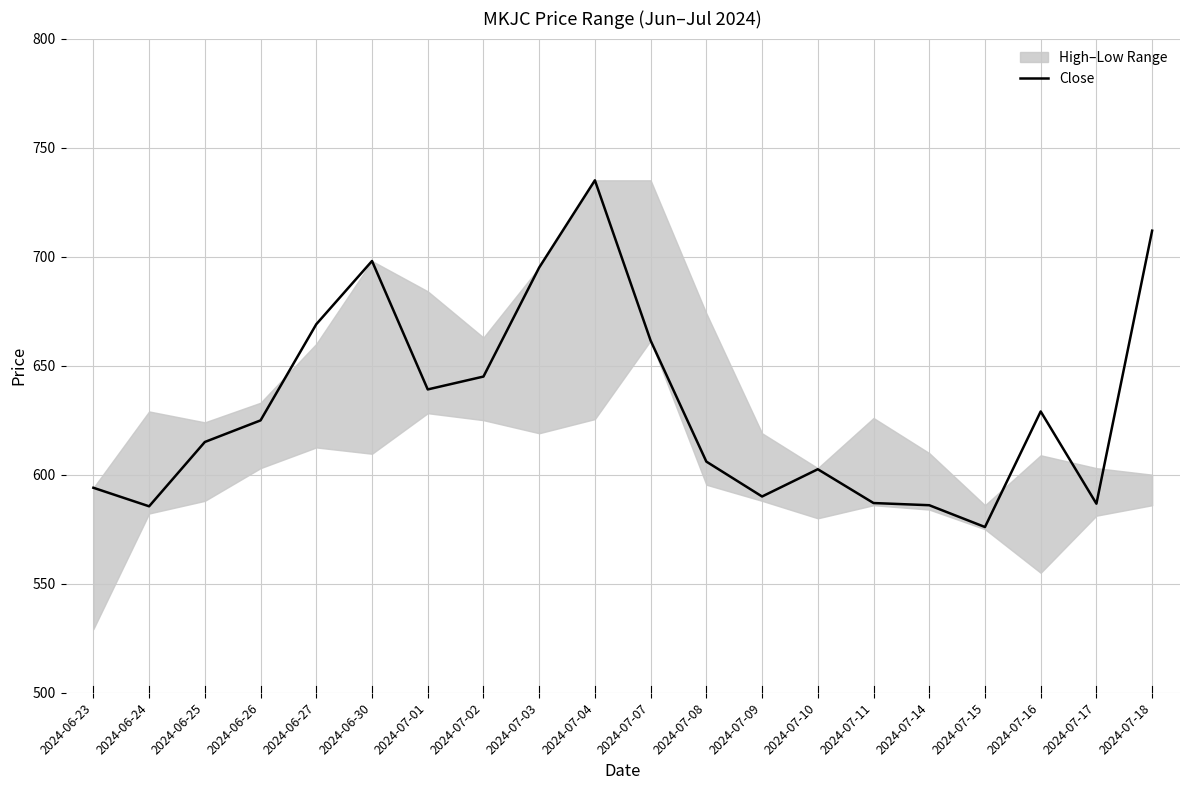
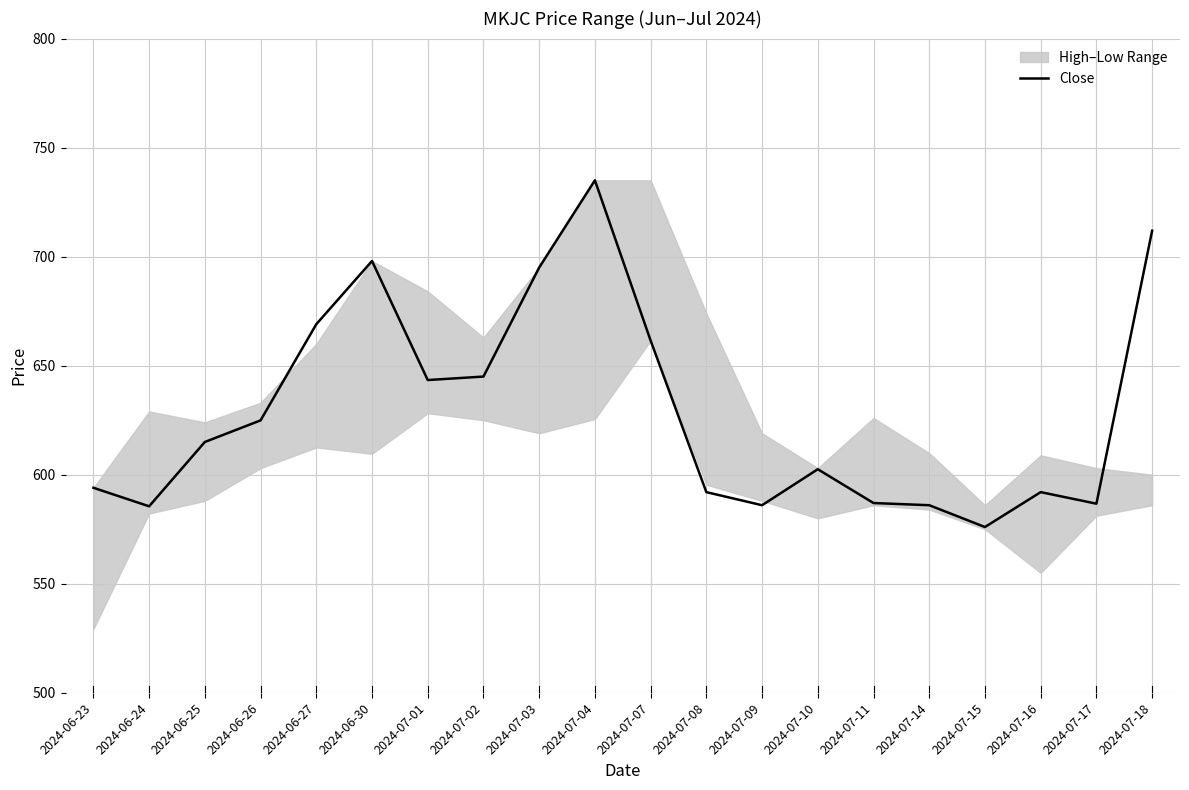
Close, 2024-07-01: 639 -> 643
Close, 2024-07-08: 606 -> 592
Close, 2024-07-09: 590 -> 586
Close, 2024-07-16: 629 -> 592
